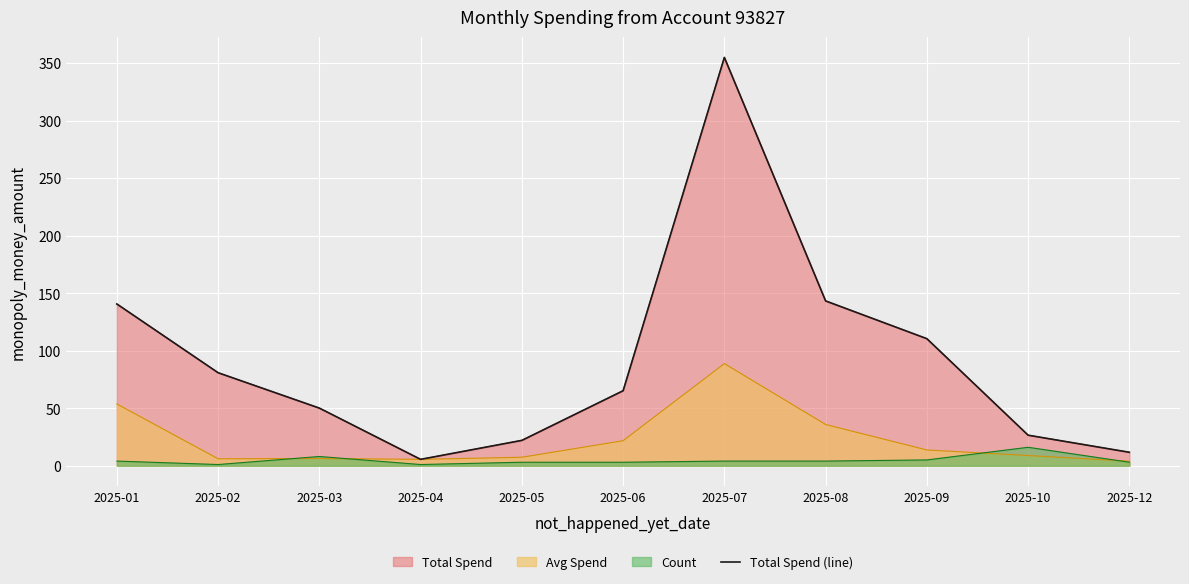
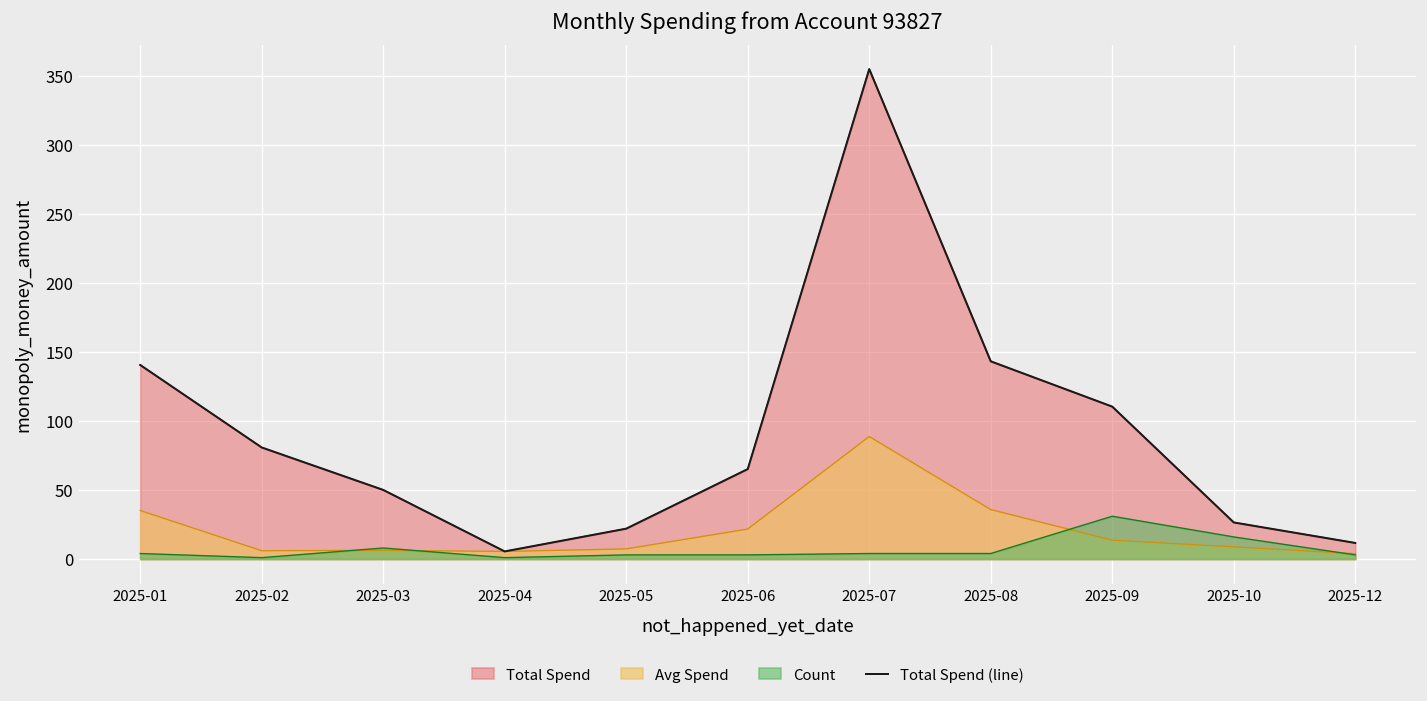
Avg Spend, 2025-01: 54 -> 35
Count, 2025-09: 5 -> 31
